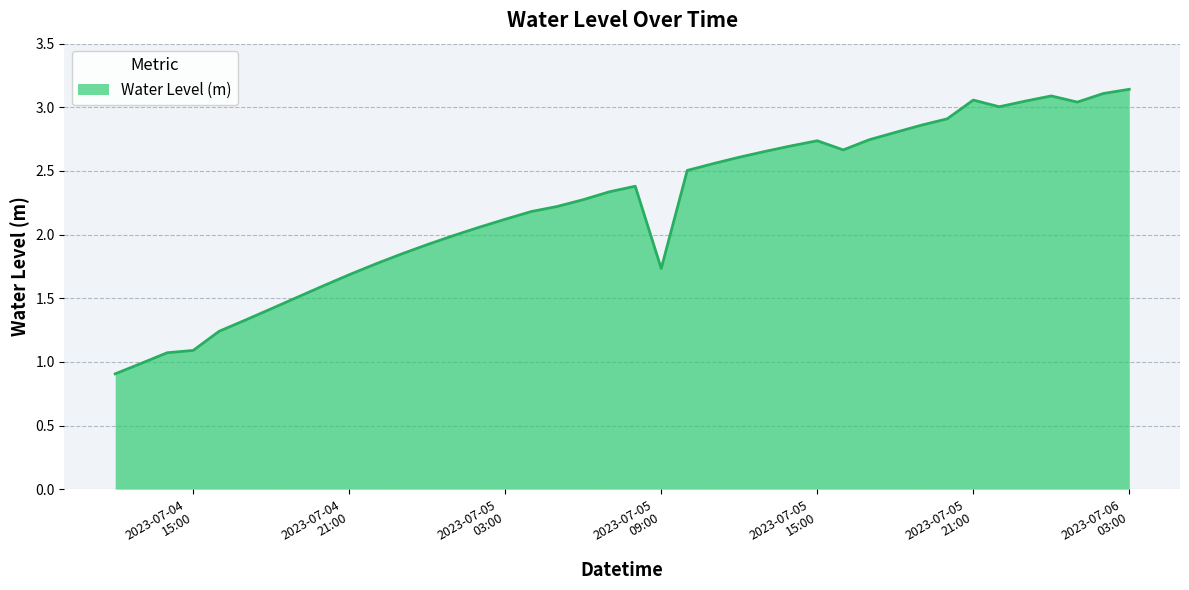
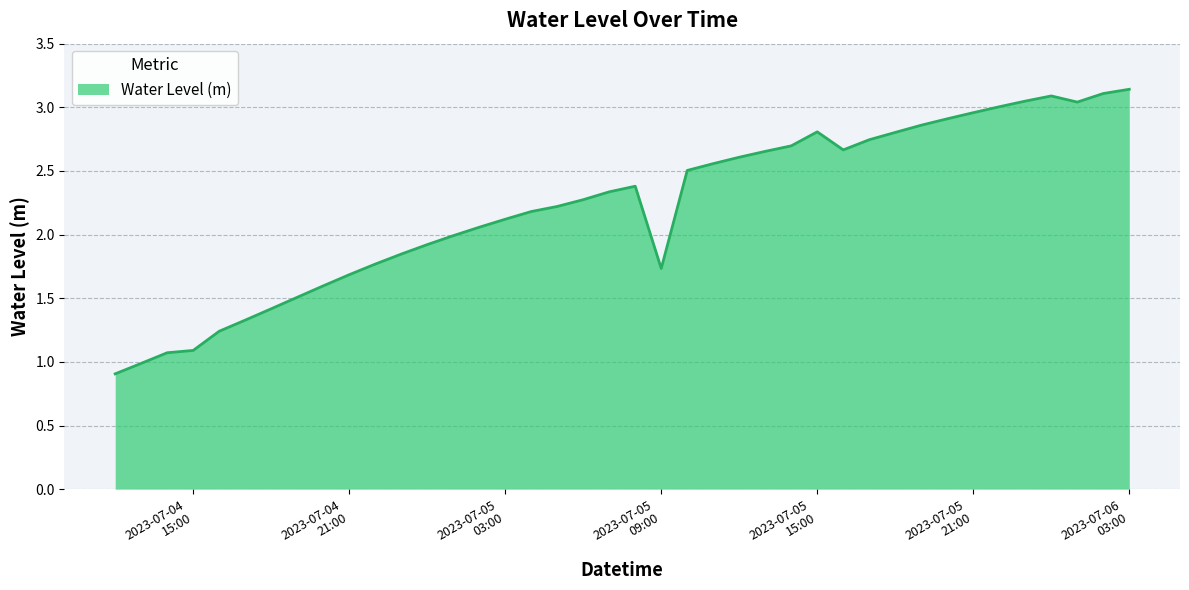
2023-07-05 15:00: 2.74 -> 2.81
2023-07-05 21:00: 3.06 -> 2.96
